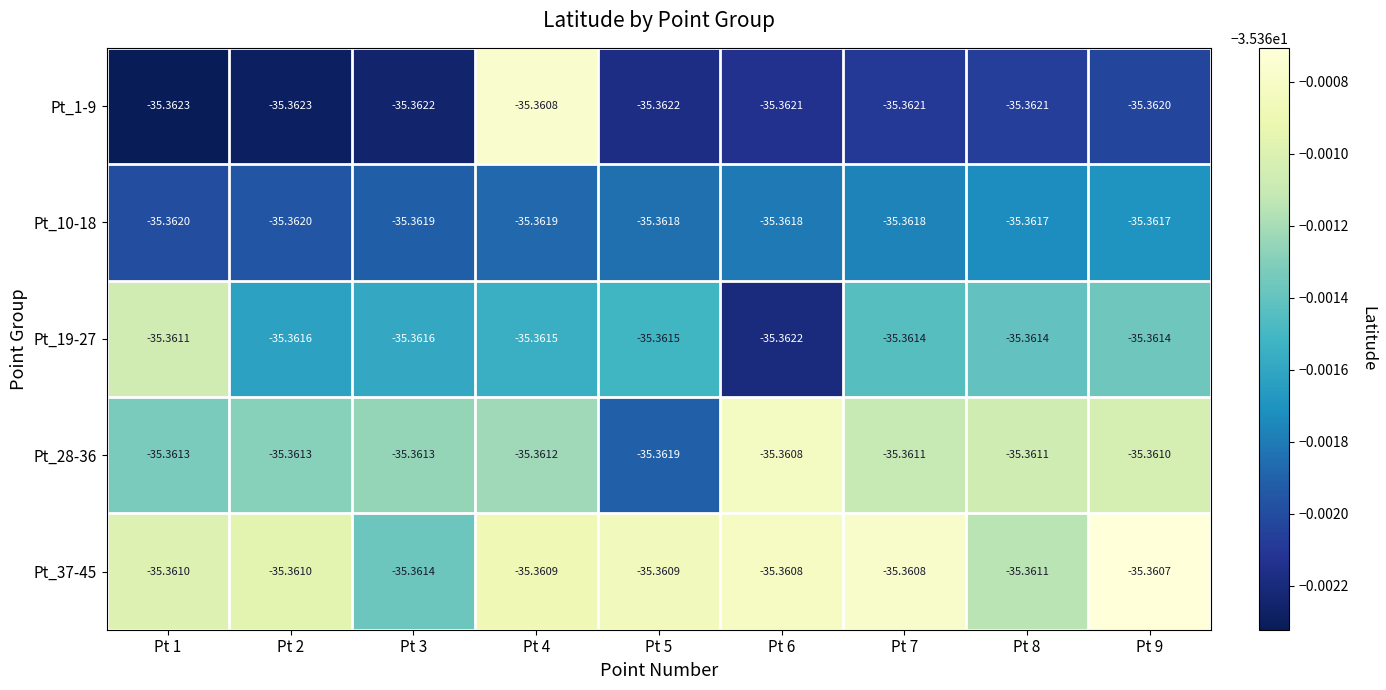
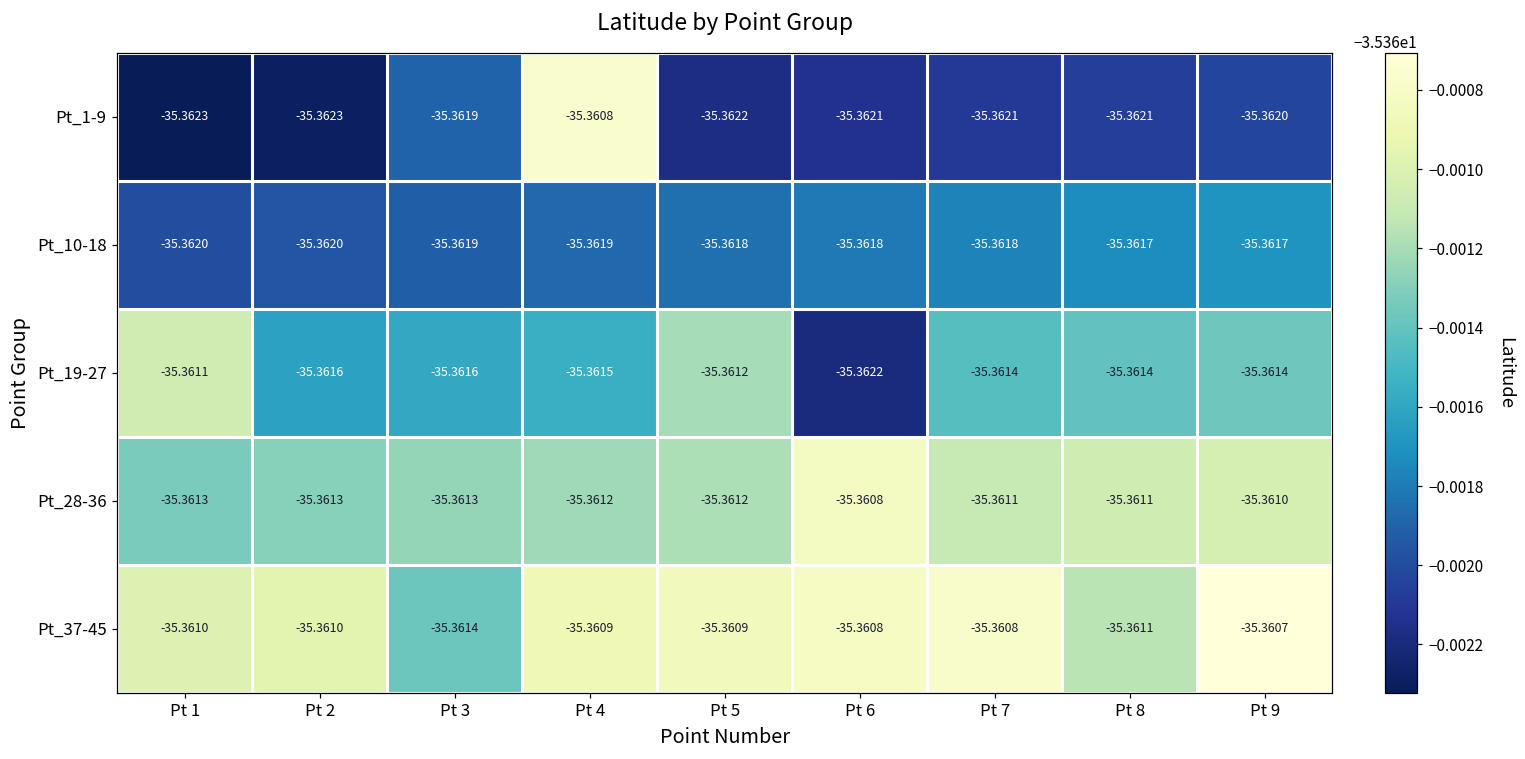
Pt_1-9, Pt 3: -35.3622 -> -35.3619
Pt_19-27, Pt 5: -35.3615 -> -35.3612
Pt_28-36, Pt 5: -35.3619 -> -35.3612
